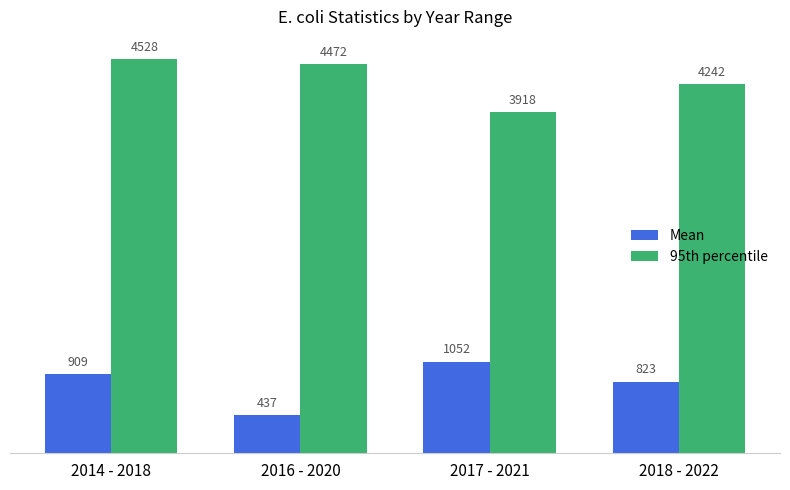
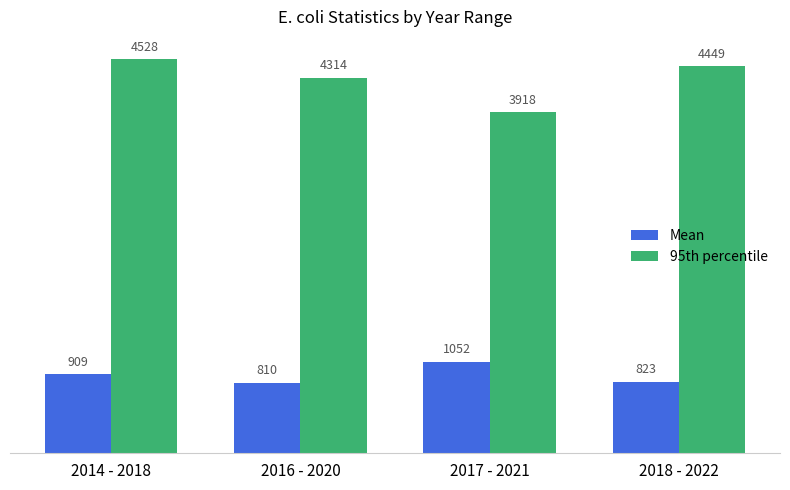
Mean, 2016 - 2020: 437 -> 810
95th percentile, 2016 - 2020: 4472 -> 4314
95th percentile, 2018 - 2022: 4242 -> 4449
